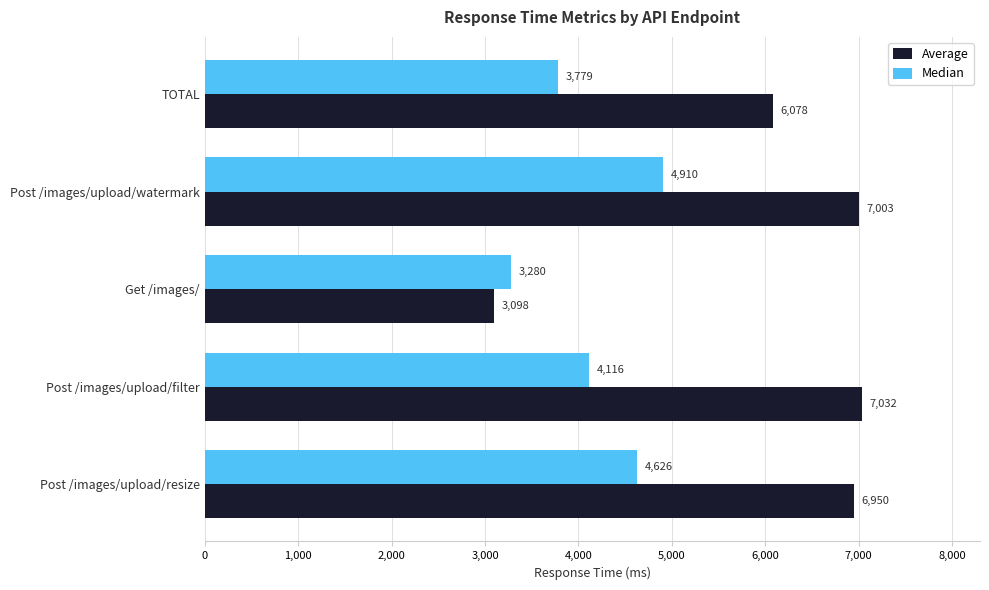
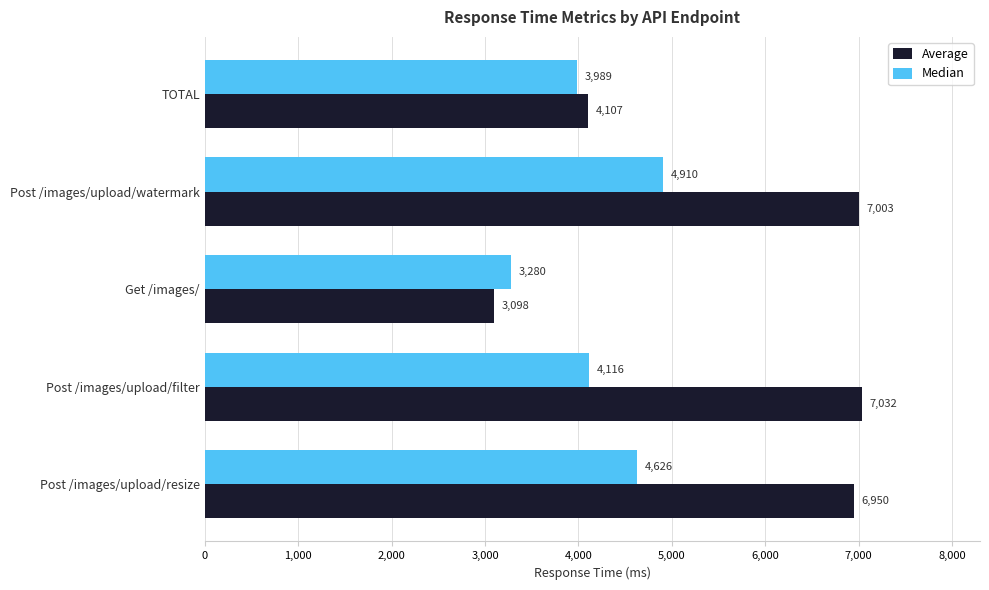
Median, TOTAL: 3,779 -> 3,989
Average, TOTAL: 6,078 -> 4,107
